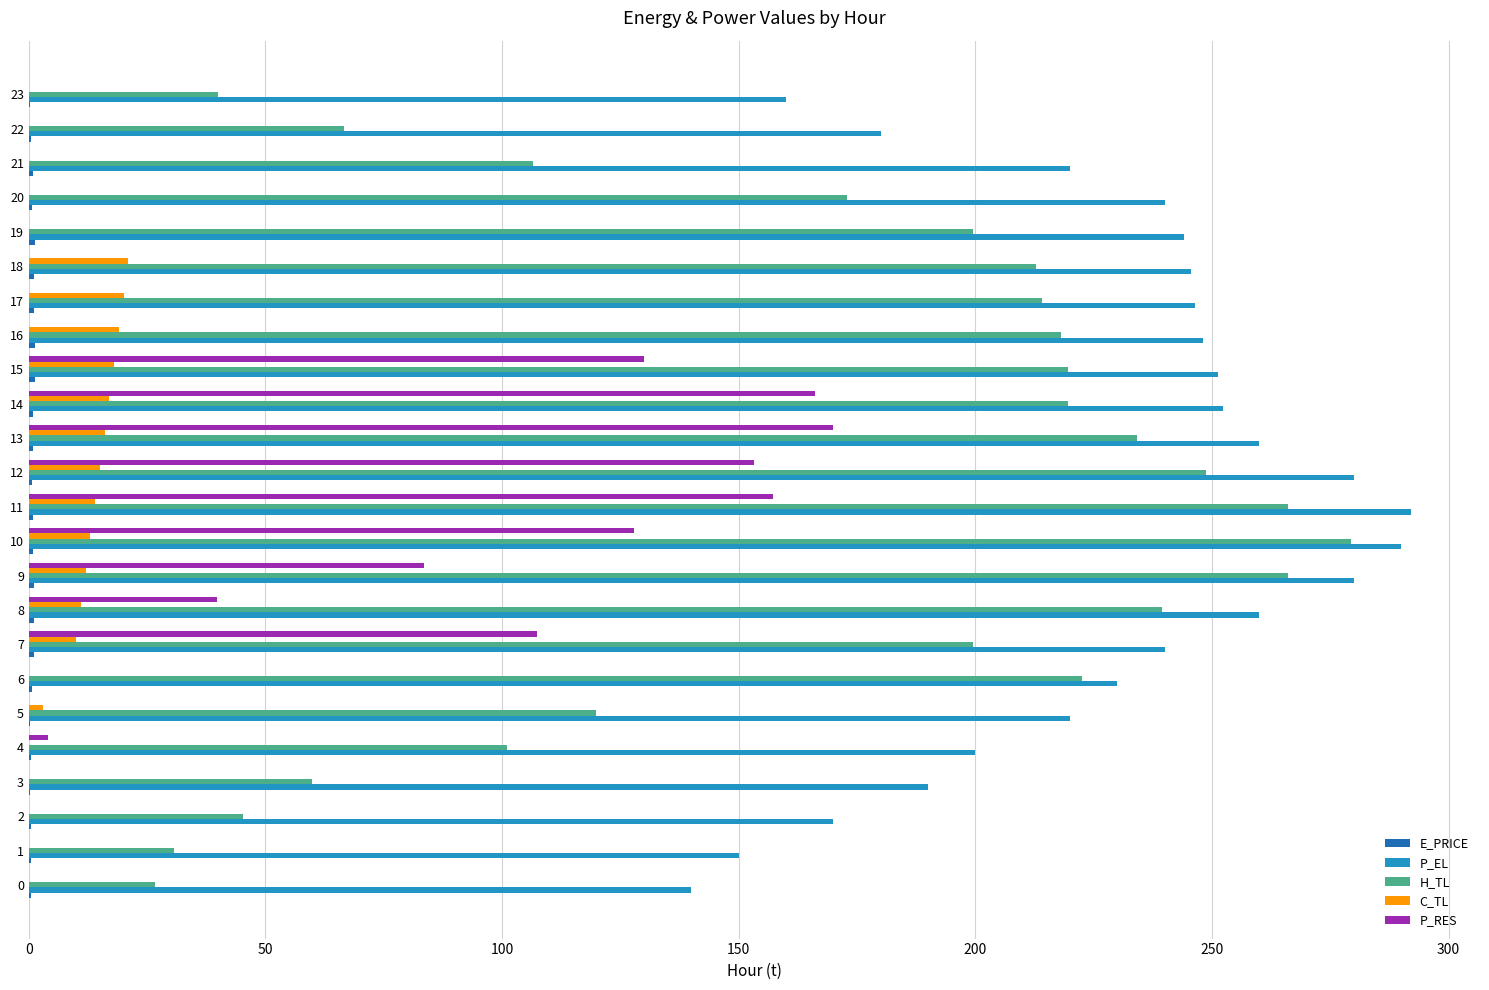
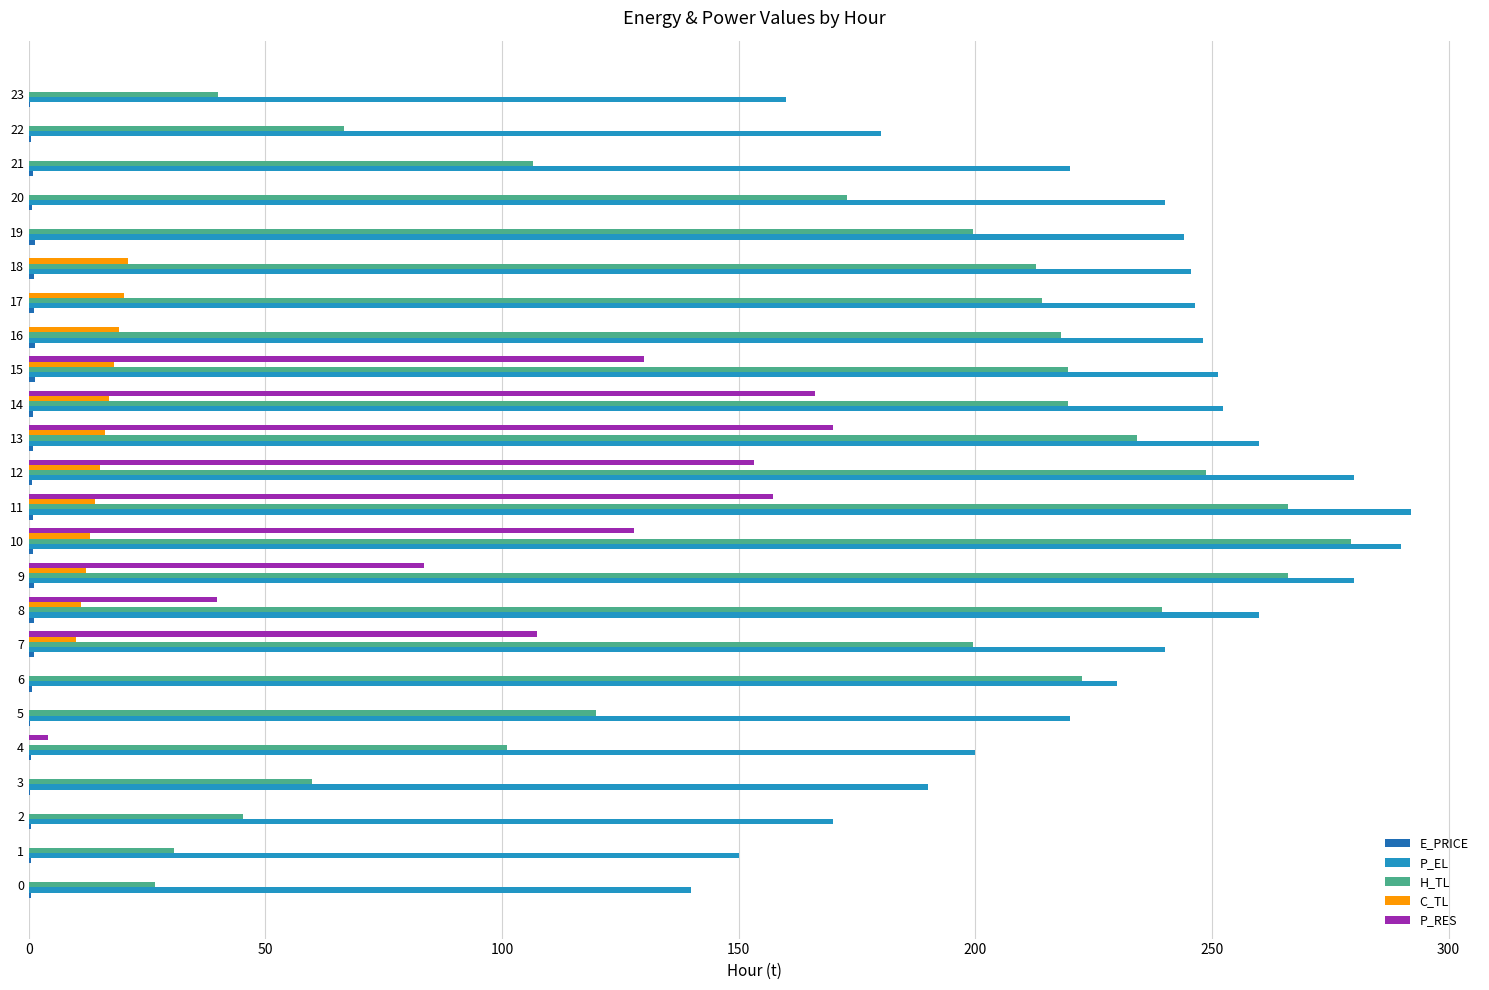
C_TL, 5: 3 -> 0
